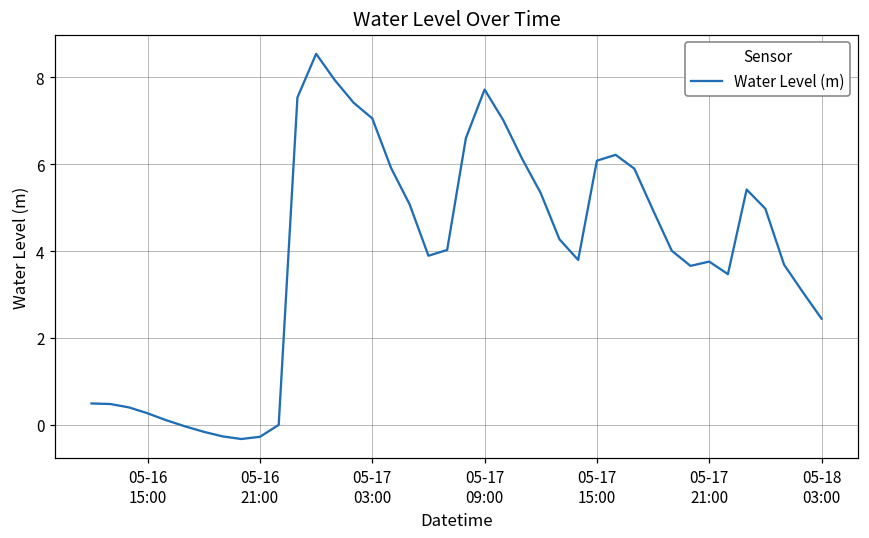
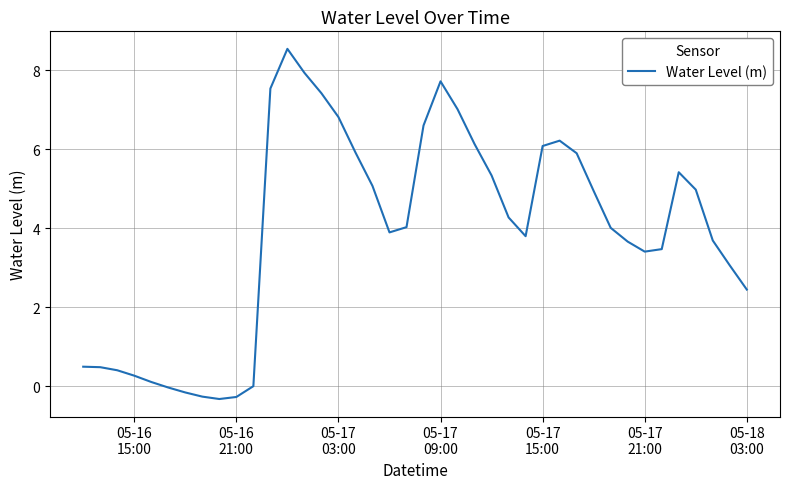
05-17 03:00: 7.1 -> 6.8
05-17 21:00: 3.8 -> 3.4
